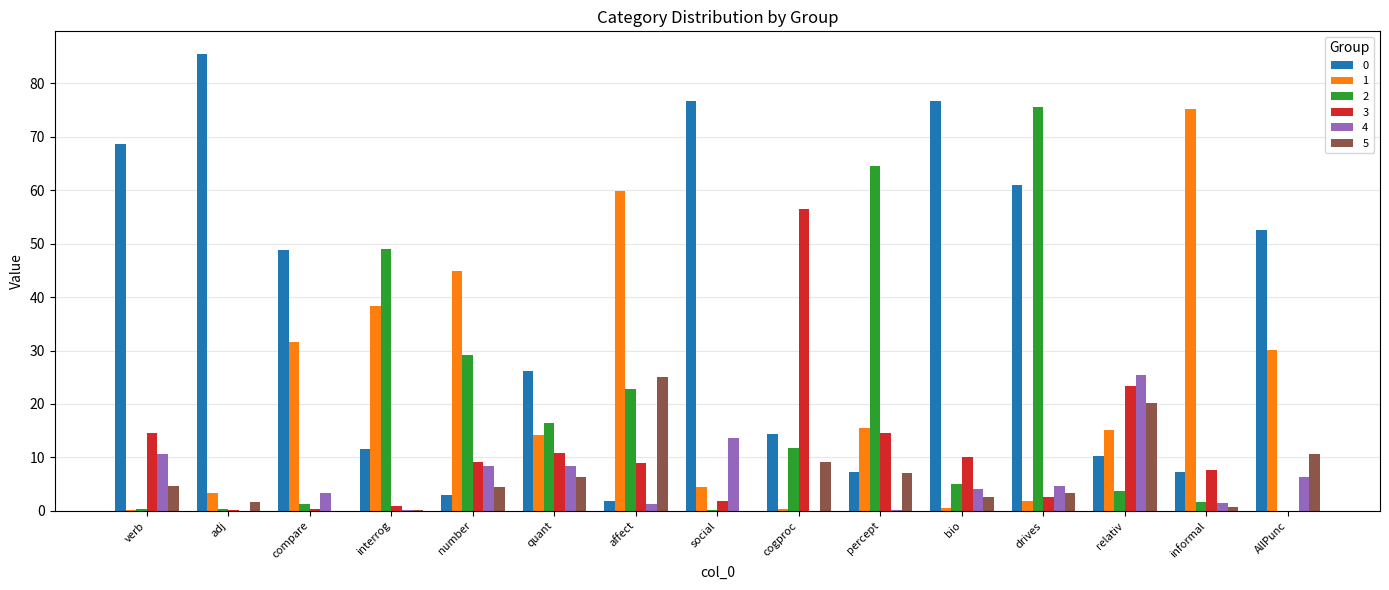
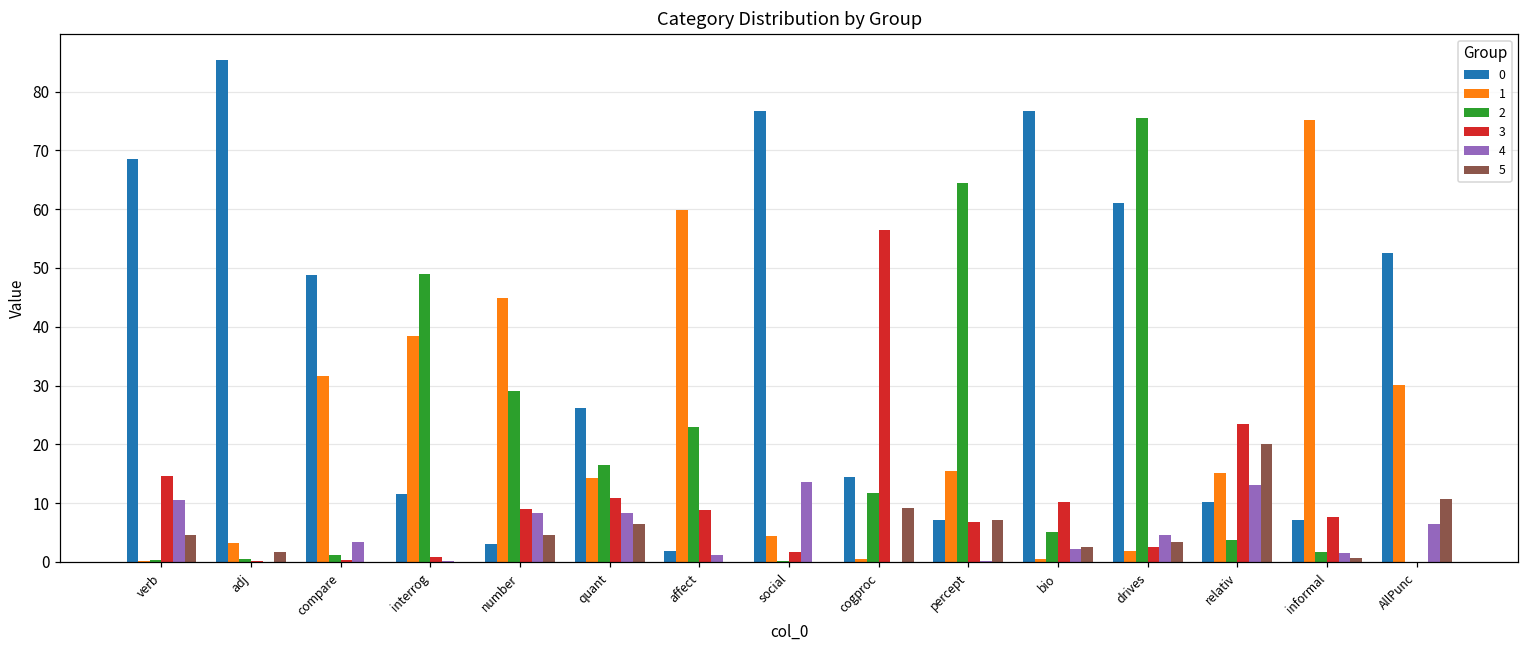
5, affect: 25 -> 0
3, percept: 15 -> 7
4, bio: 4 -> 2
4, relativ: 25 -> 13
